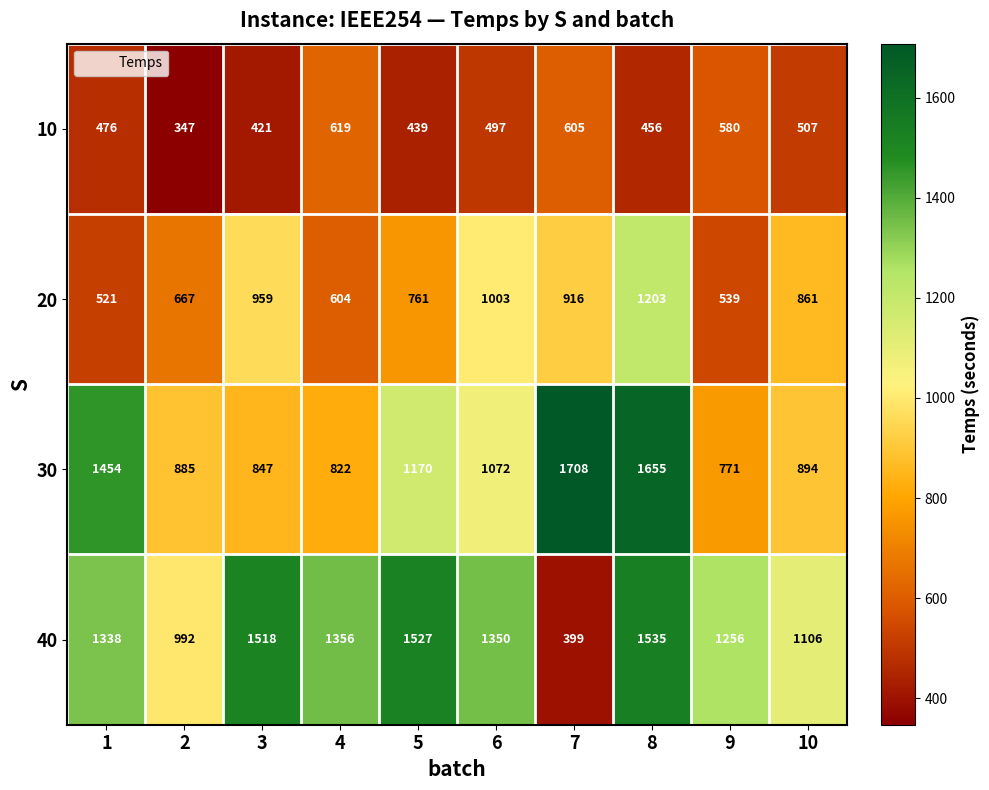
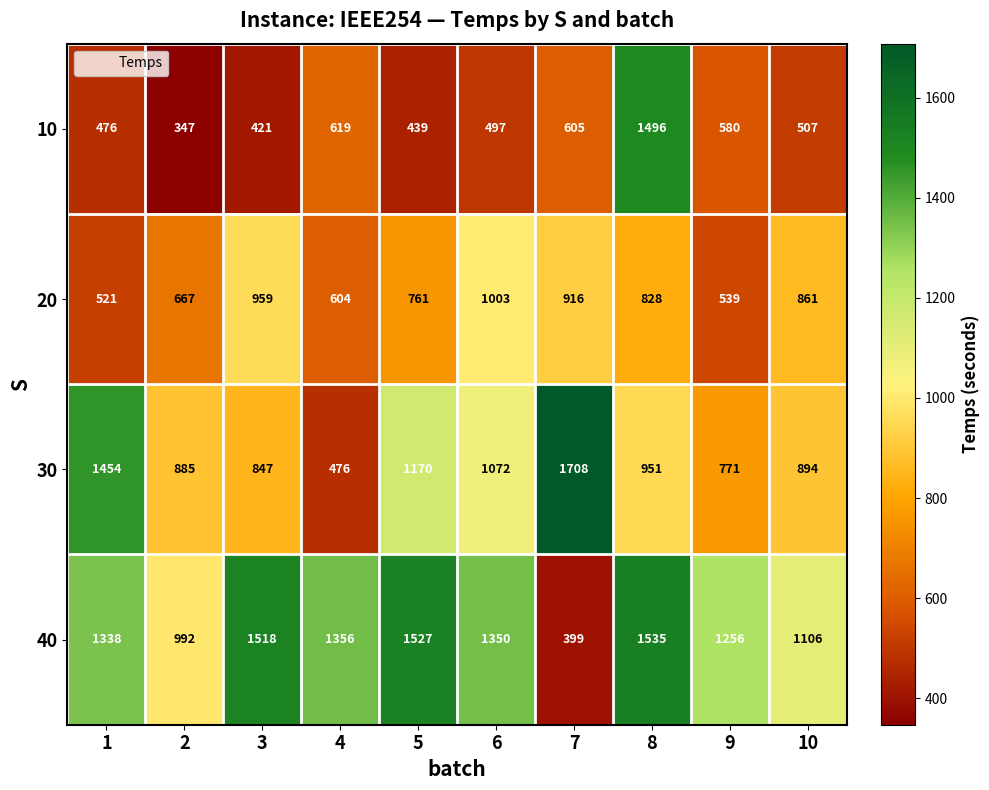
10, 8: 456 -> 1496
20, 8: 1203 -> 828
30, 4: 822 -> 476
30, 8: 1655 -> 951
